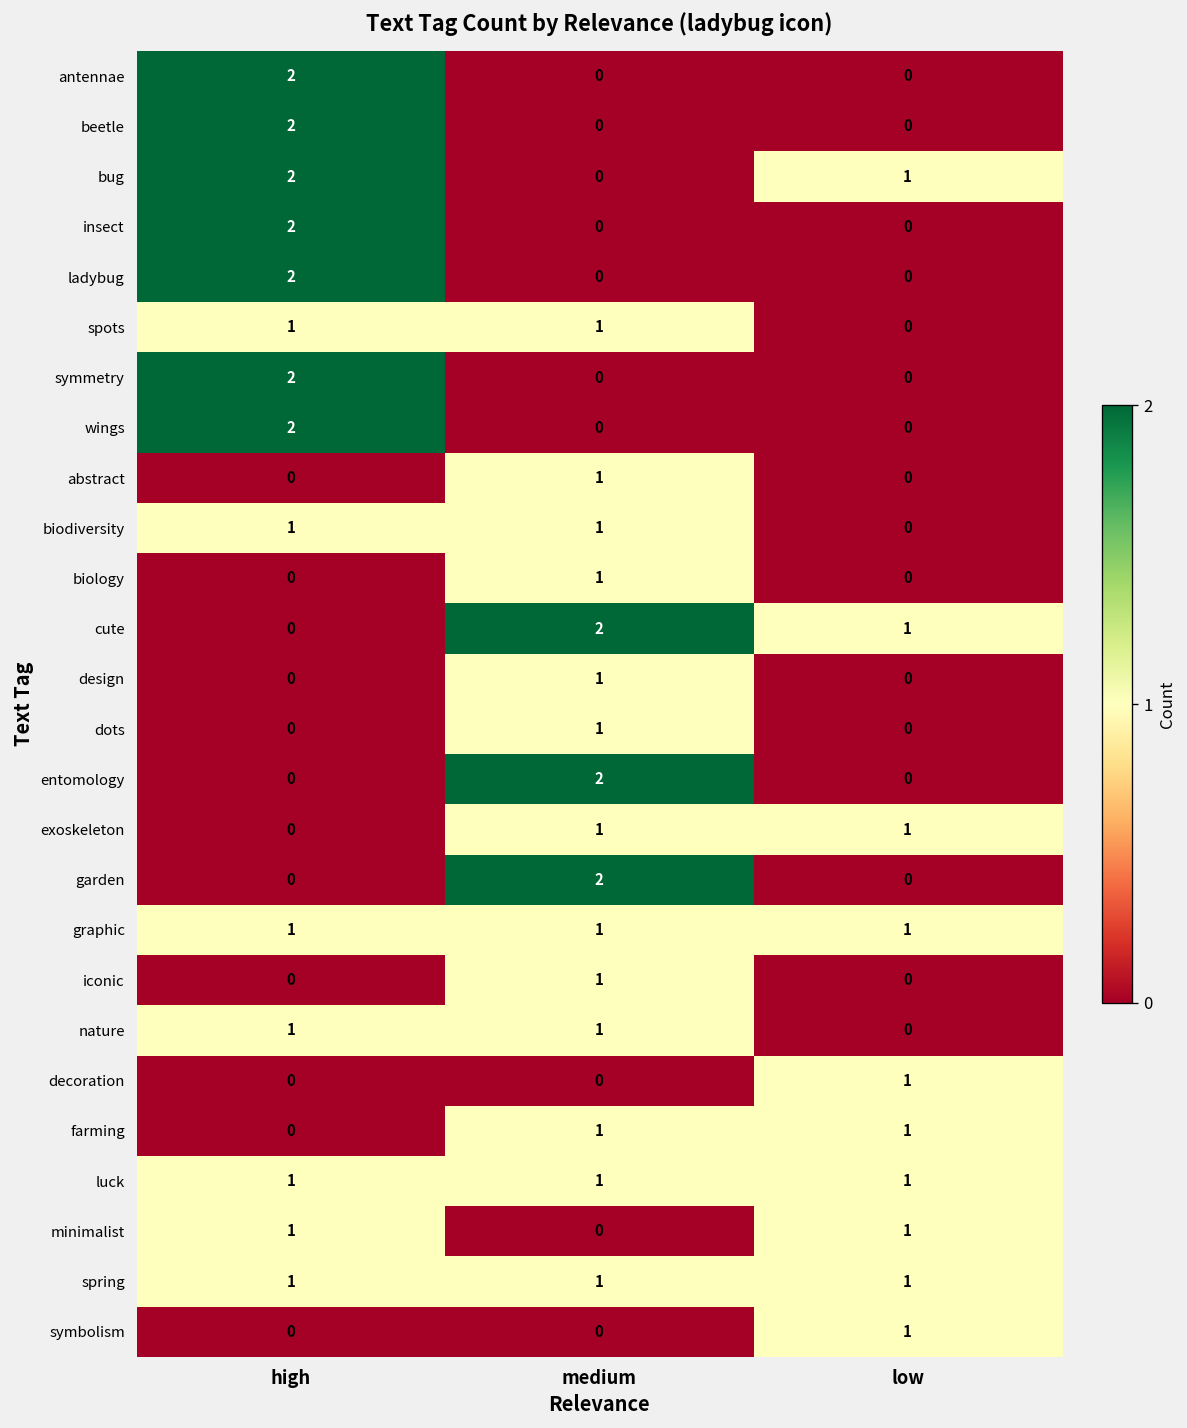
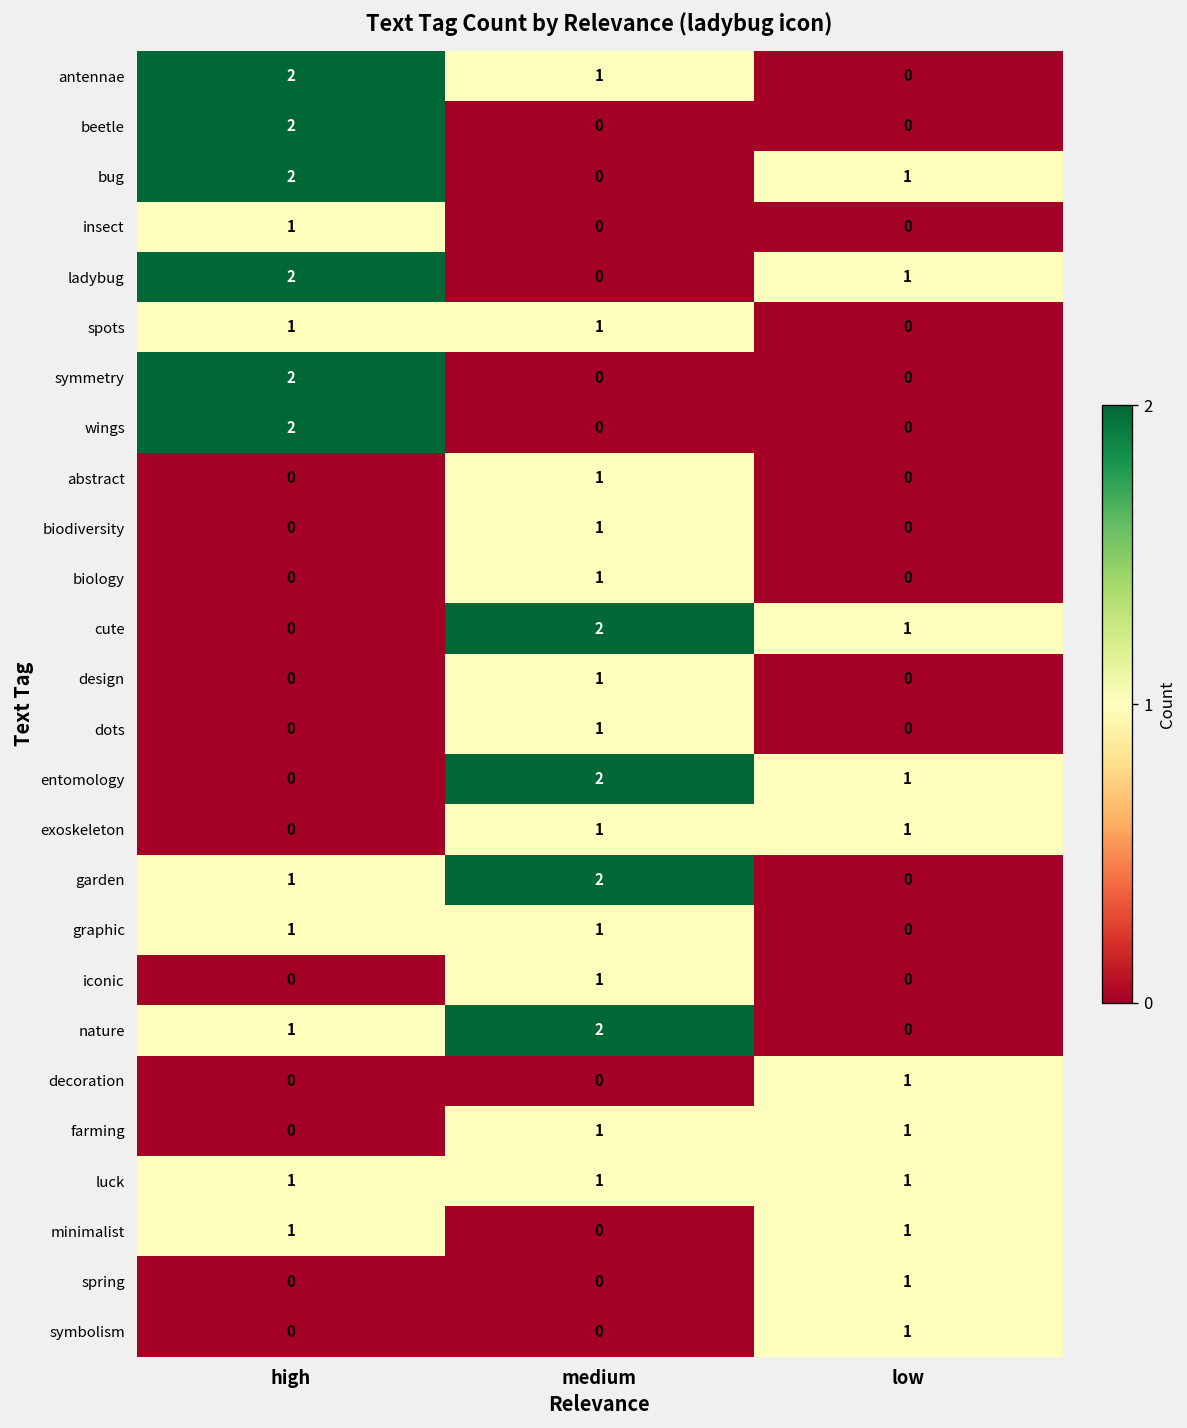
antennae, medium: 0 -> 1
insect, high: 2 -> 1
ladybug, low: 0 -> 1
biodiversity, high: 1 -> 0
entomology, low: 0 -> 1
garden, high: 0 -> 1
graphic, low: 1 -> 0
nature, medium: 1 -> 2
spring, high: 1 -> 0
spring, medium: 1 -> 0
